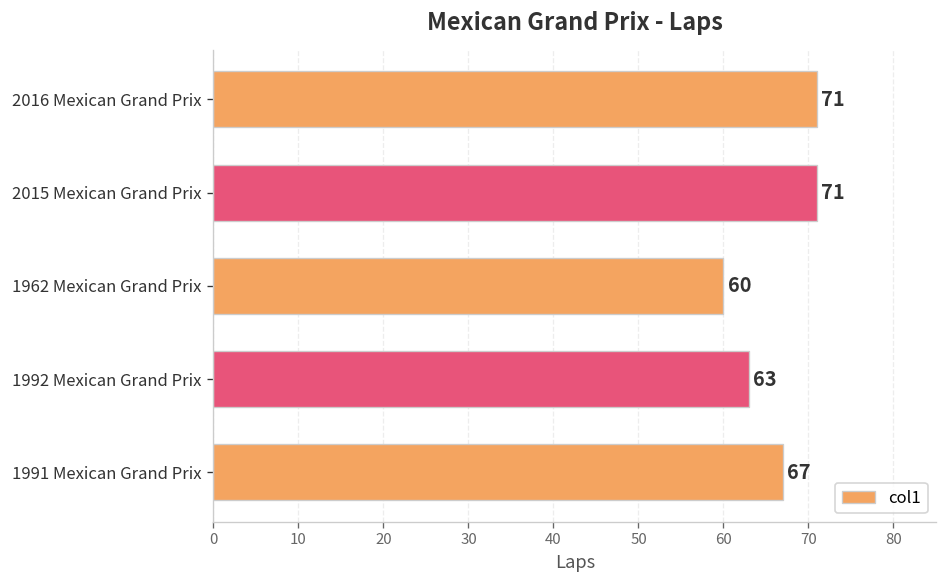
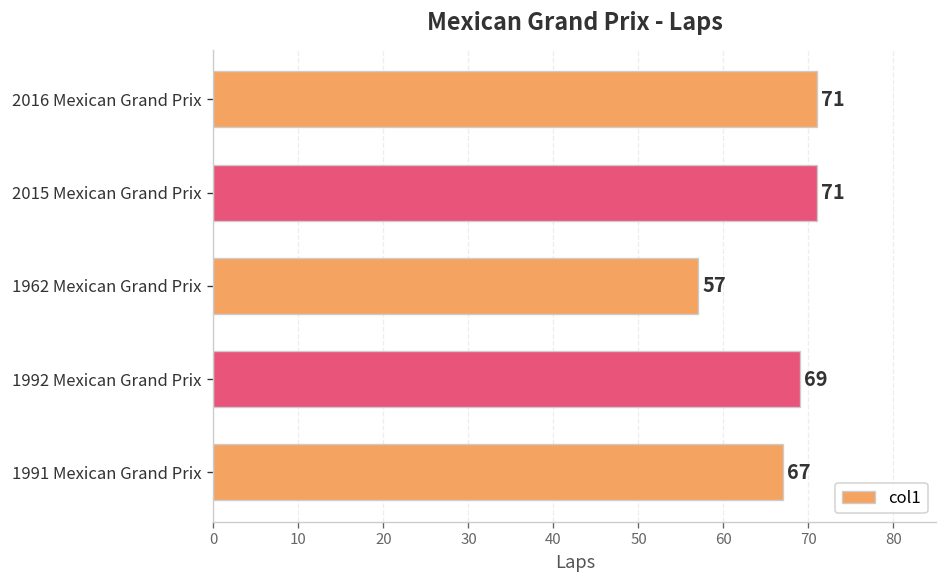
1962 Mexican Grand Prix: 60 -> 57
1992 Mexican Grand Prix: 63 -> 69
